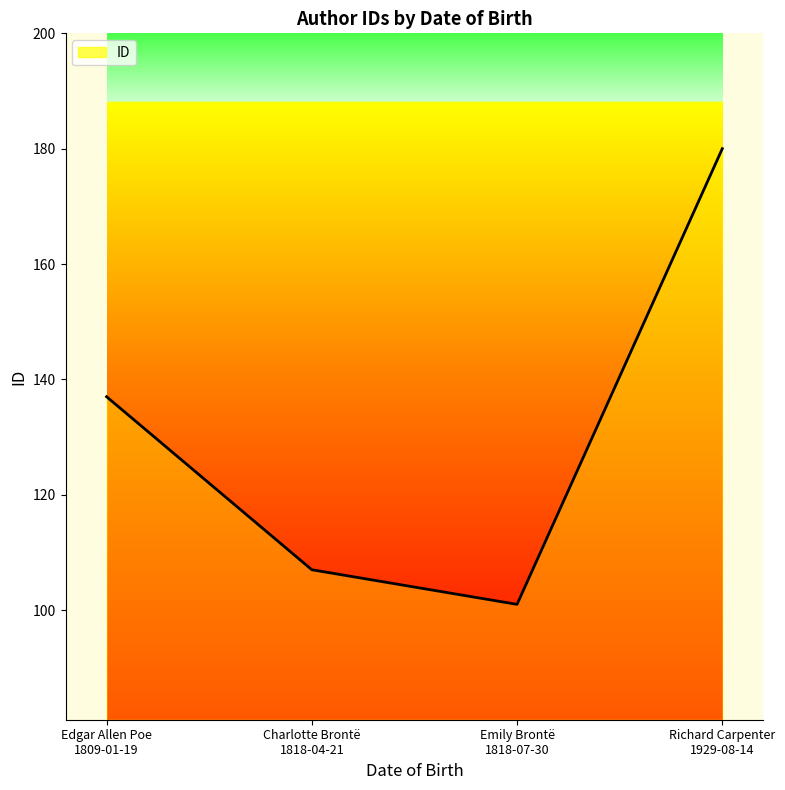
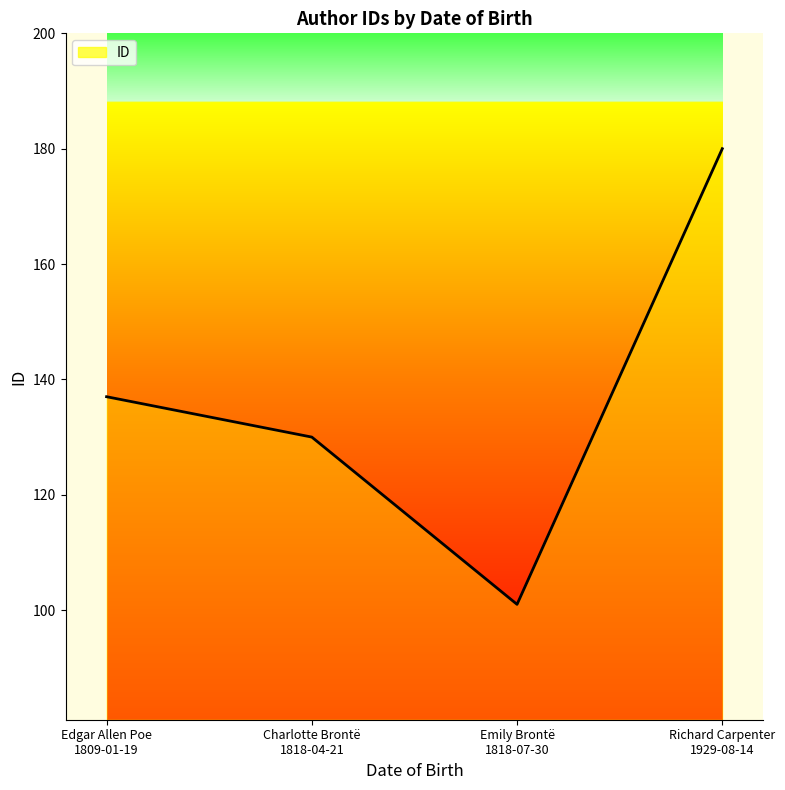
Charlotte Brontë 1818-04-21: 107 -> 130
